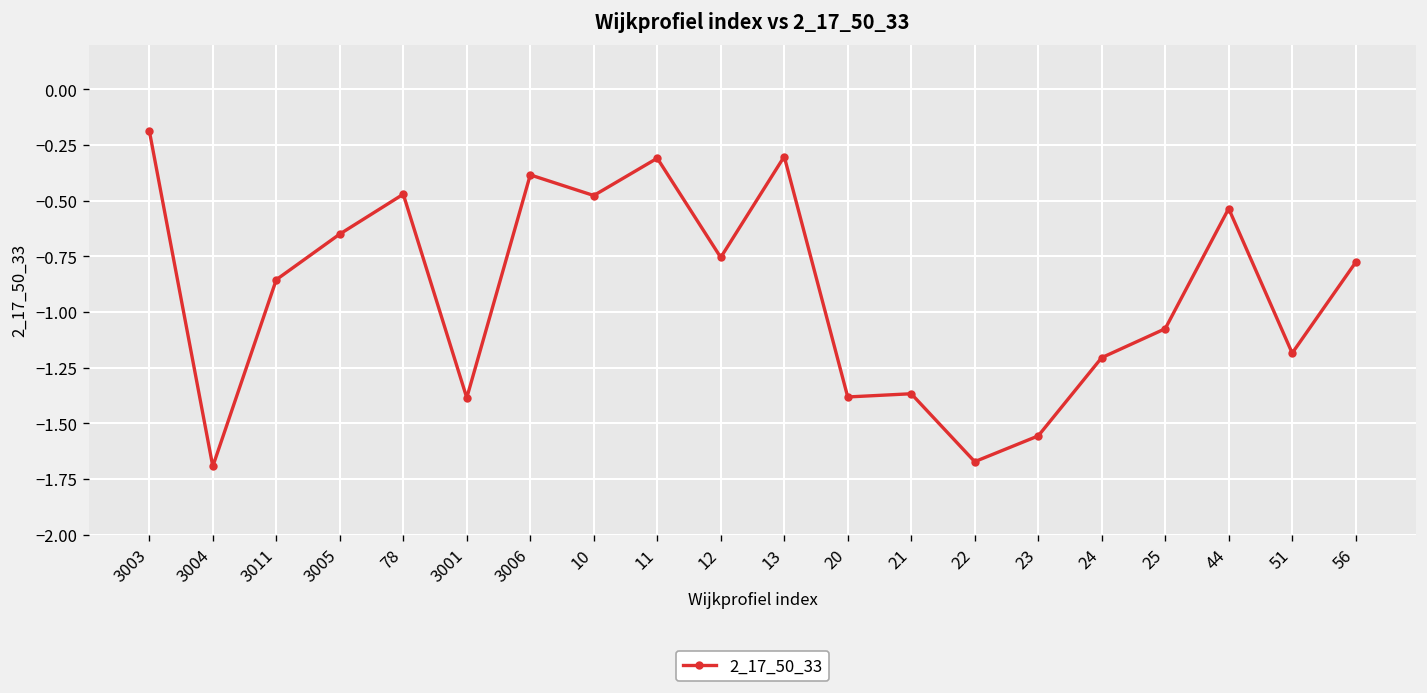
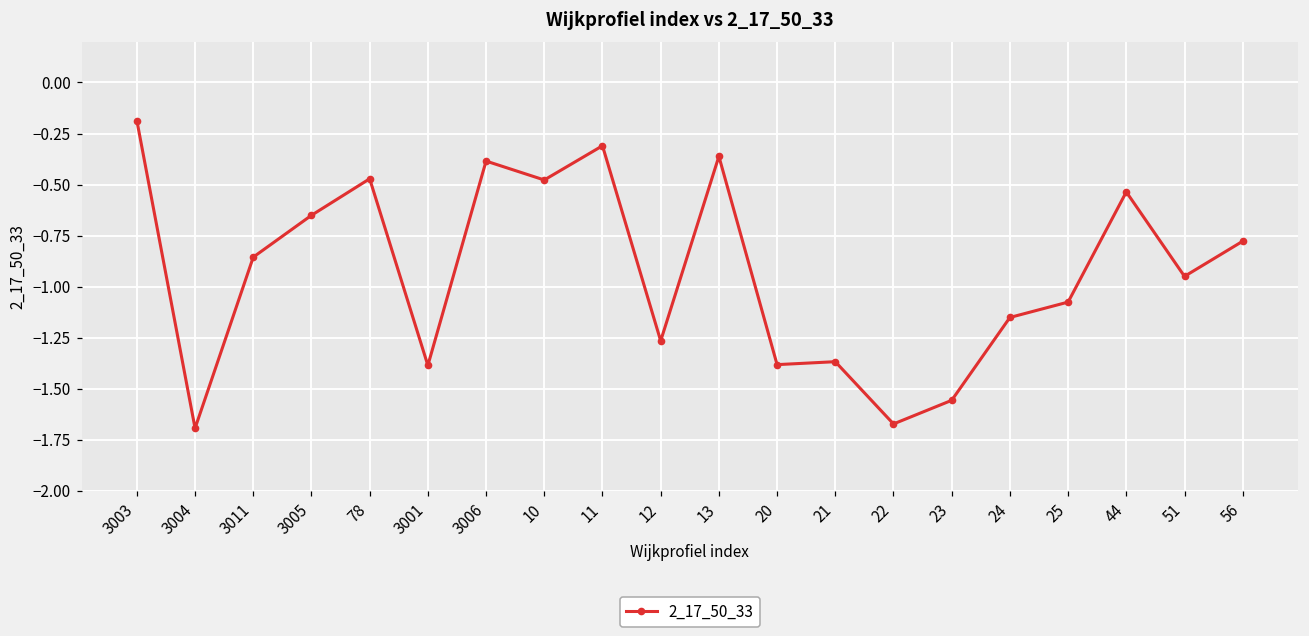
12: -0.76 -> -1.27
13: -0.30 -> -0.36
24: -1.21 -> -1.15
51: -1.18 -> -0.95
